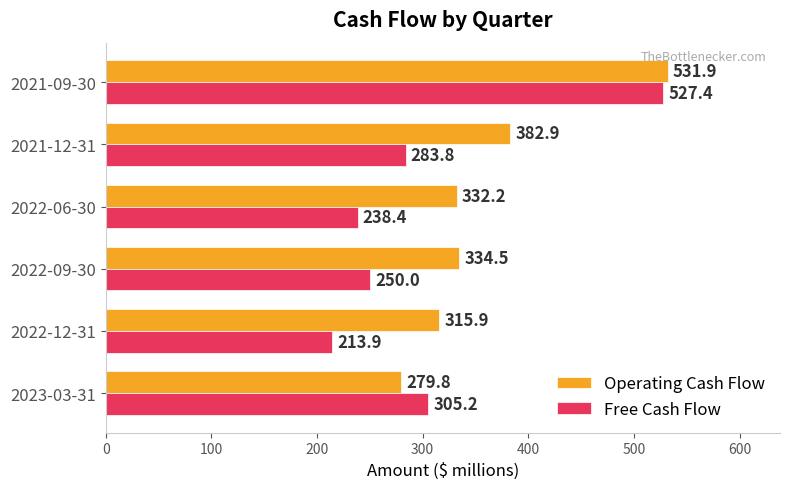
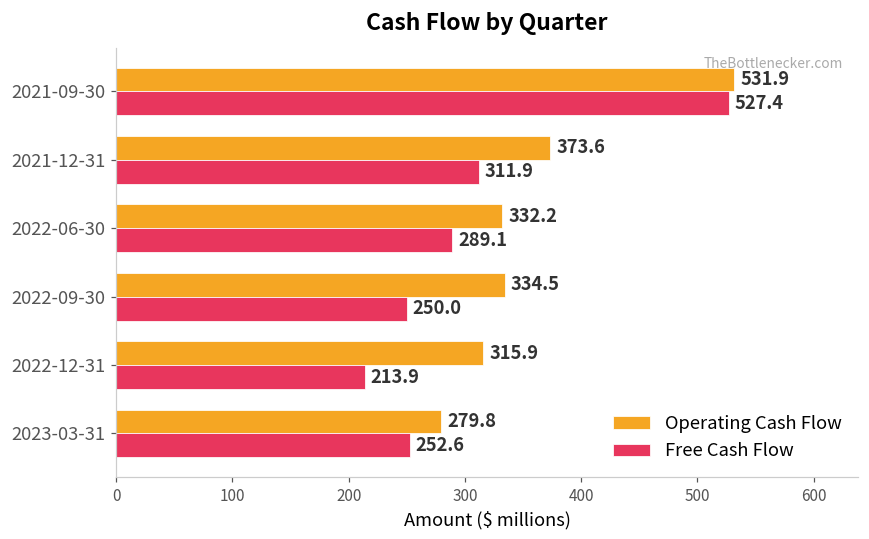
Operating Cash Flow, 2021-12-31: 382.9 -> 373.6
Free Cash Flow, 2021-12-31: 283.8 -> 311.9
Free Cash Flow, 2022-06-30: 238.4 -> 289.1
Free Cash Flow, 2023-03-31: 305.2 -> 252.6
